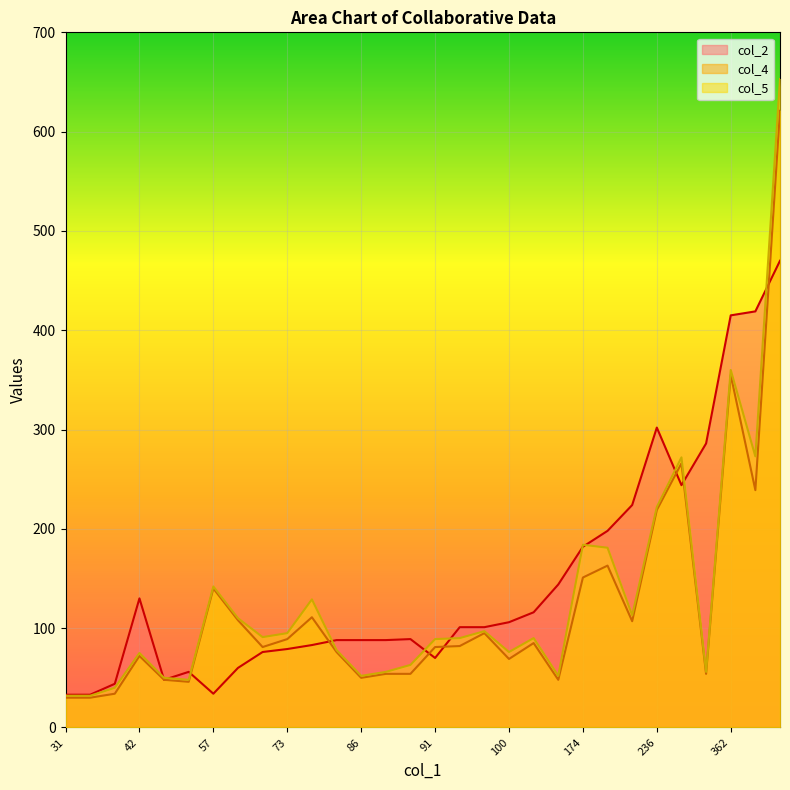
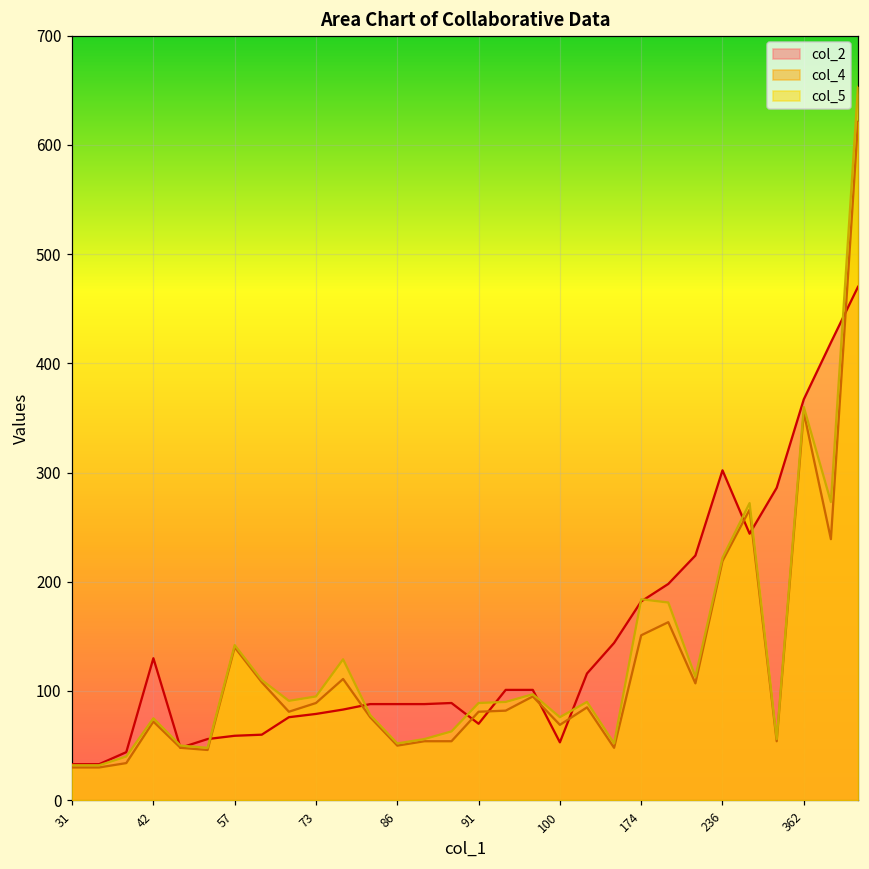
col_2, 57: 30 -> 60
col_2, 100: 110 -> 50
col_2, 362: 420 -> 370
